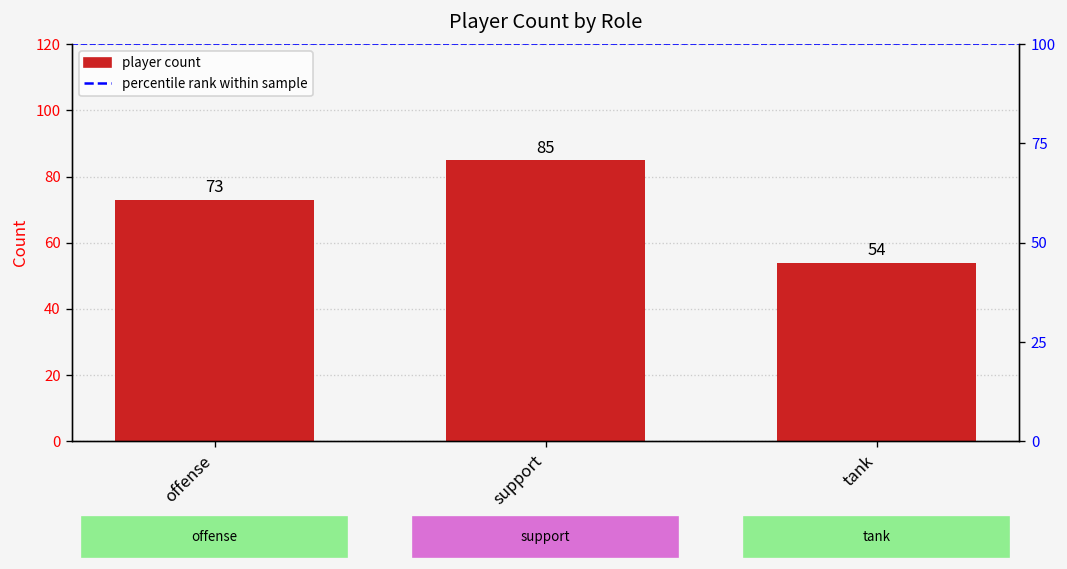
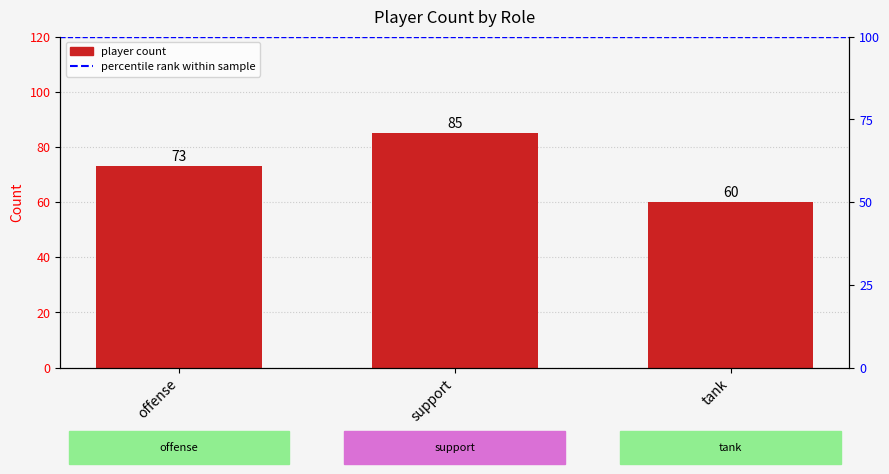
tank: 54 -> 60
